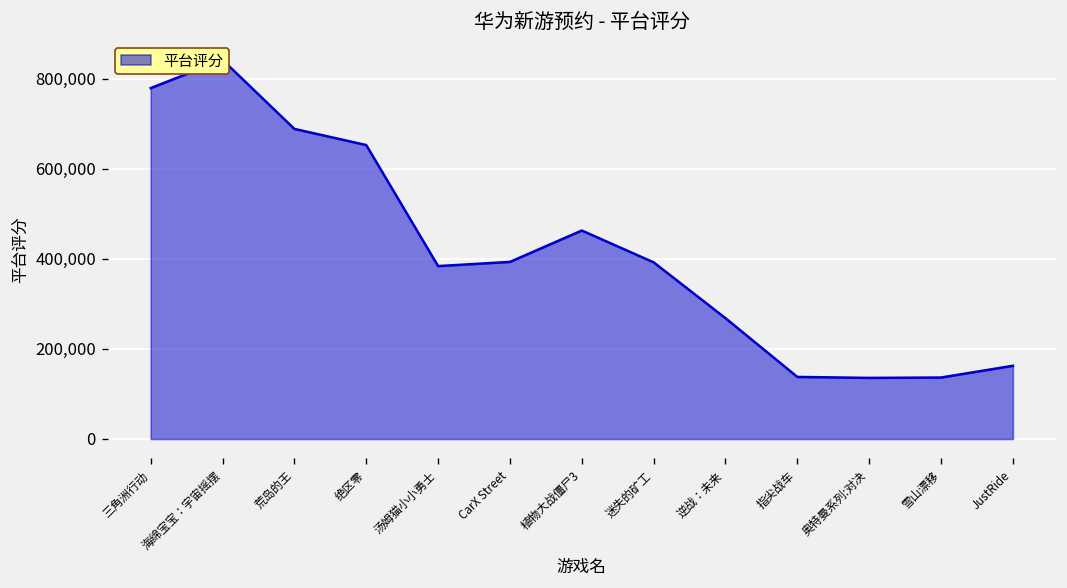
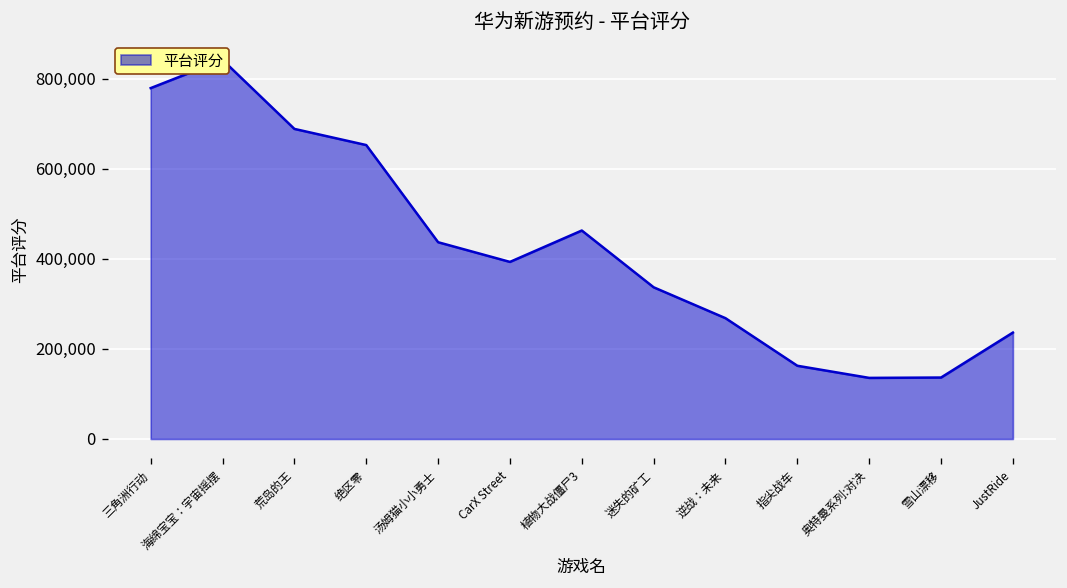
汤姆猫小小勇士: 380,000 -> 440,000
迷失的矿工: 390,000 -> 340,000
指尖战车: 140,000 -> 160,000
JustRide: 160,000 -> 240,000
